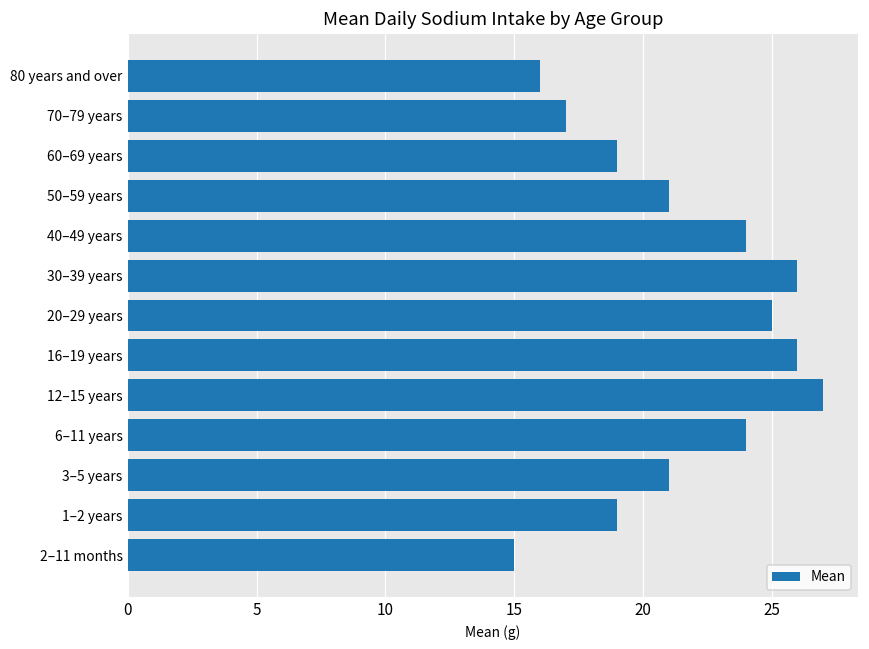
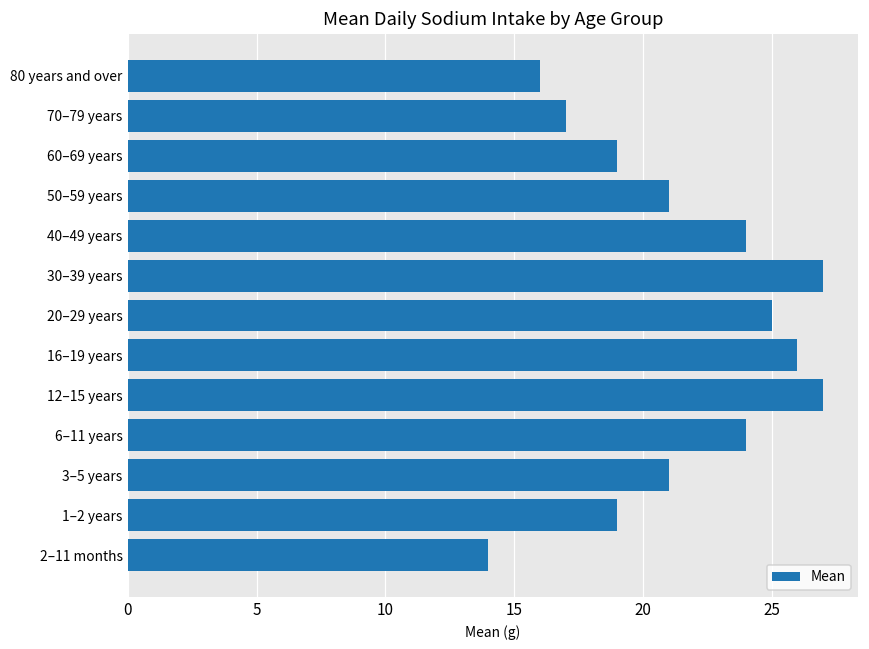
30–39 years: 26 -> 27
2–11 months: 15 -> 14
